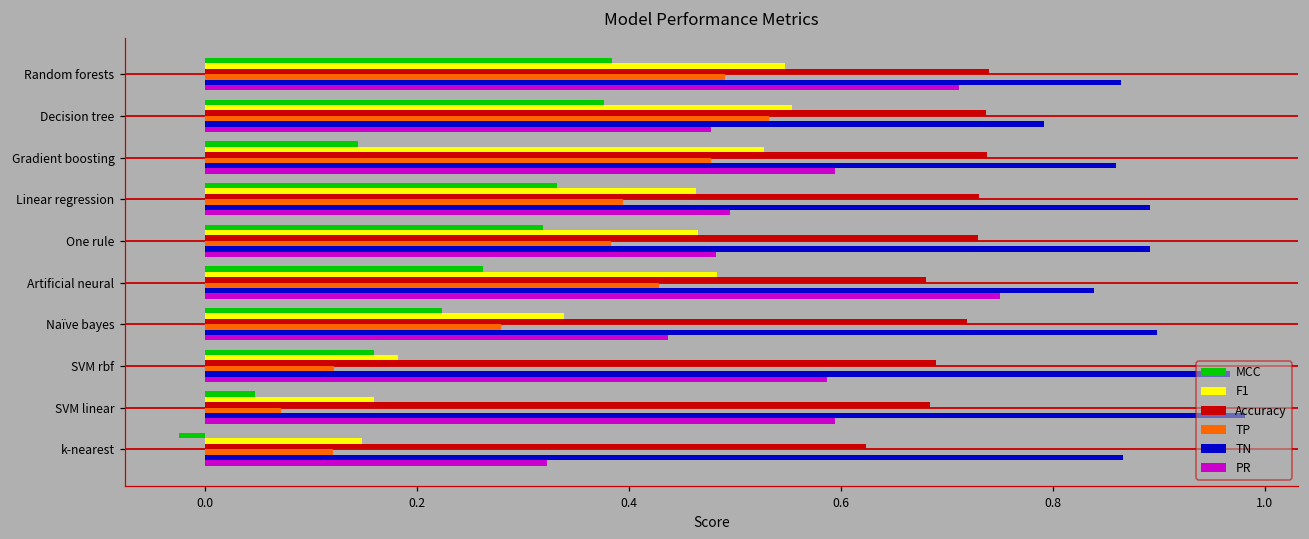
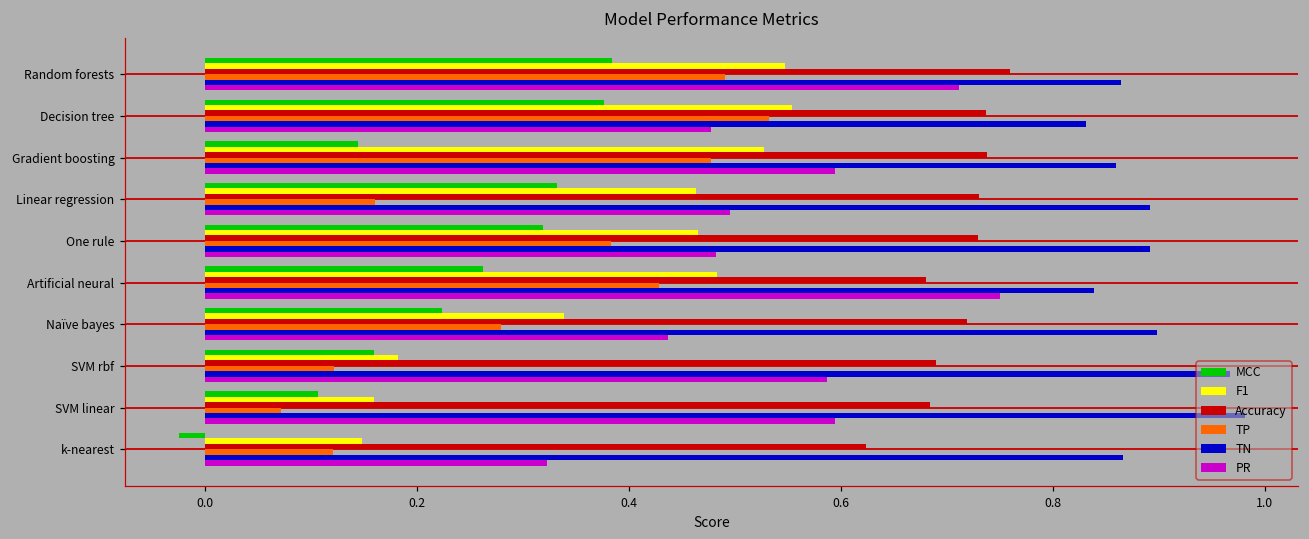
Accuracy, Random forests: 0.74 -> 0.76
TN, Decision tree: 0.79 -> 0.83
TP, Linear regression: 0.39 -> 0.16
MCC, SVM linear: 0.05 -> 0.11
